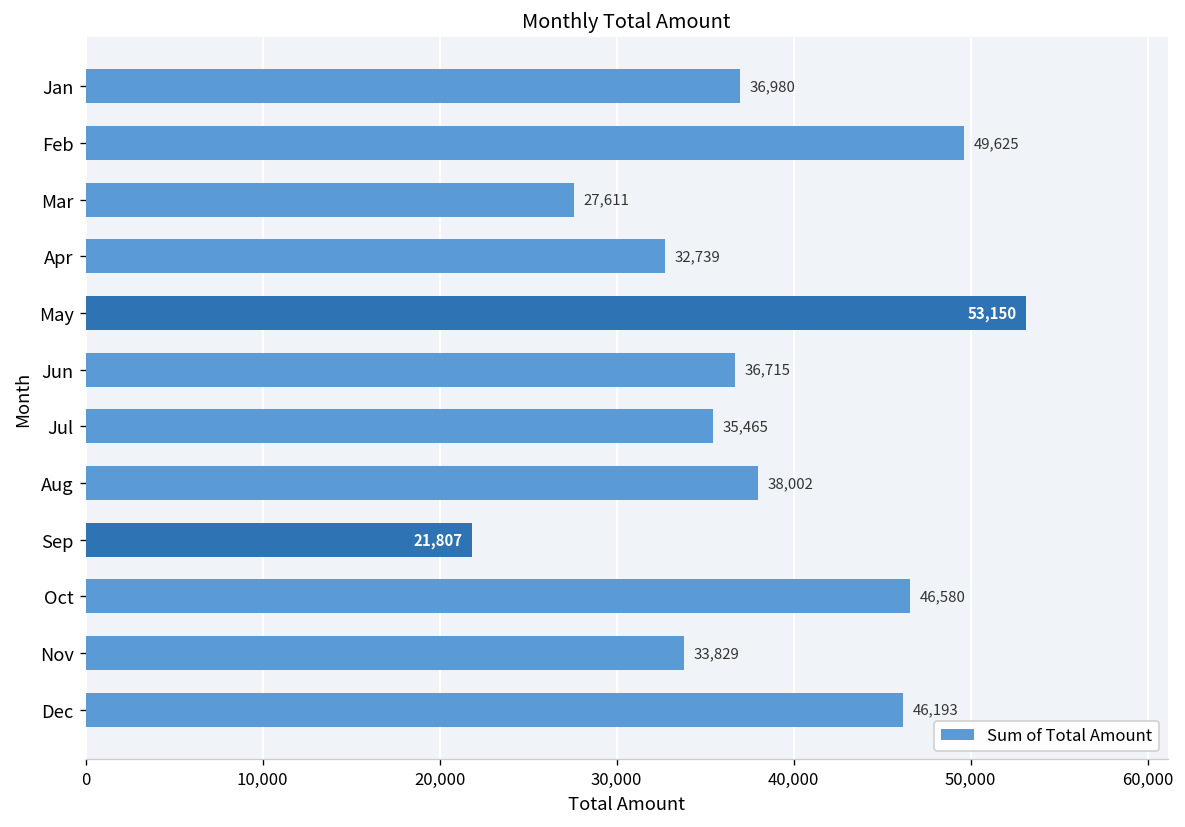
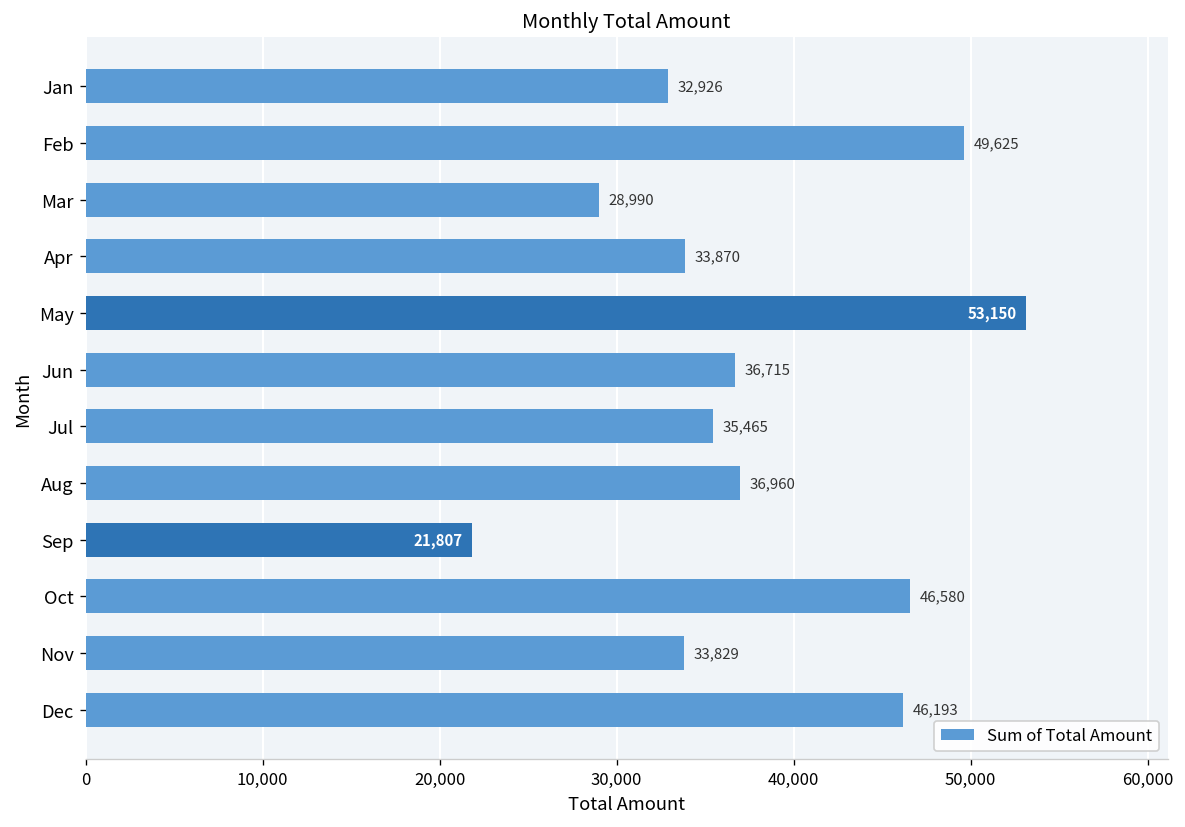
Jan: 36,980 -> 32,926
Mar: 27,611 -> 28,990
Apr: 32,739 -> 33,870
Aug: 38,002 -> 36,960
